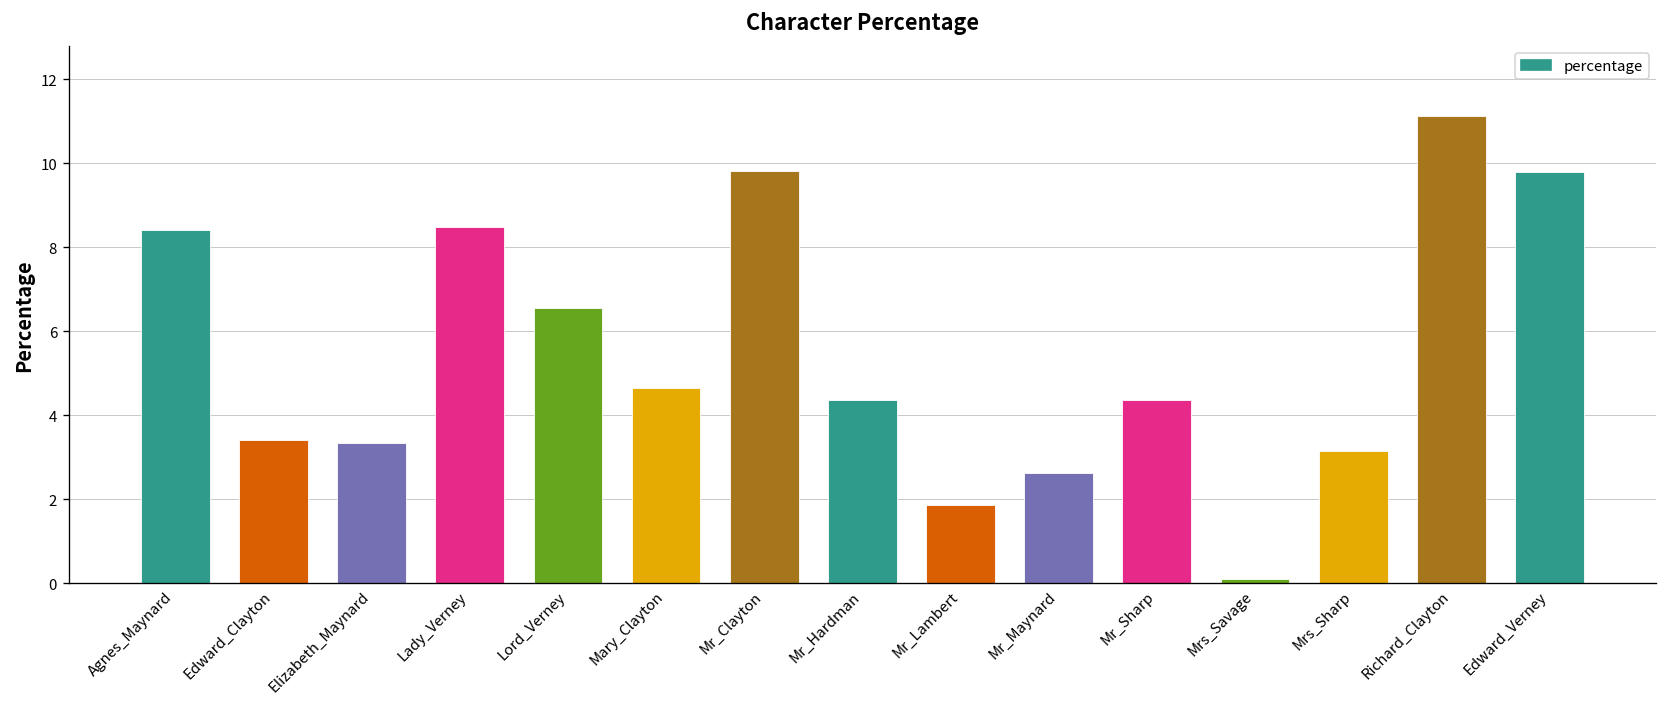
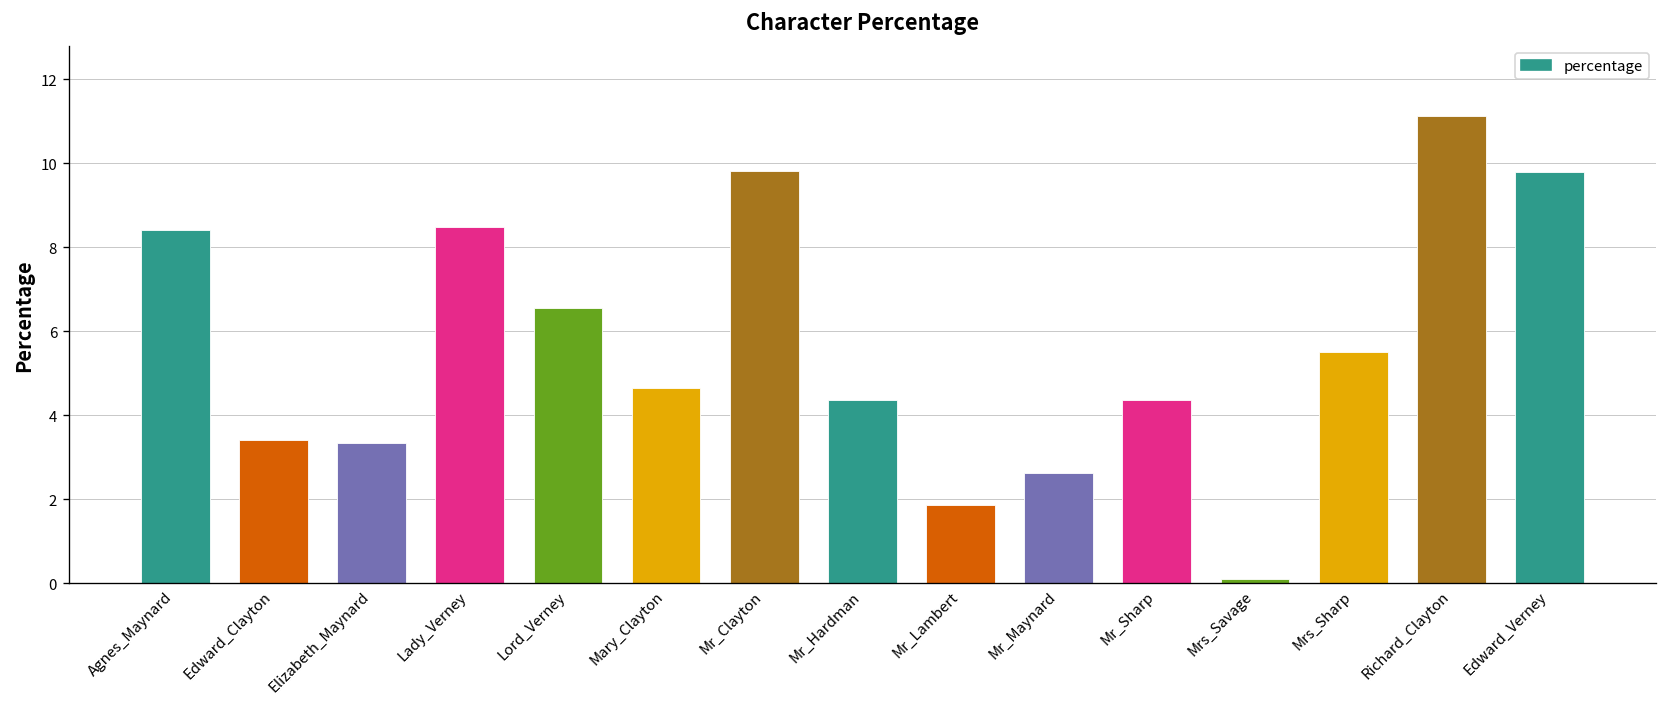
Mrs_Sharp: 3.2 -> 5.5
